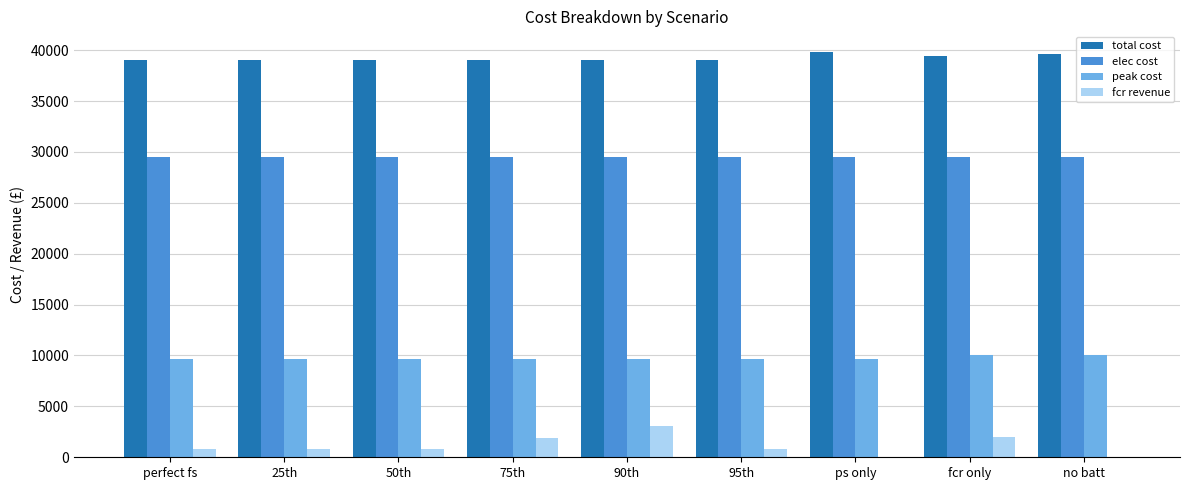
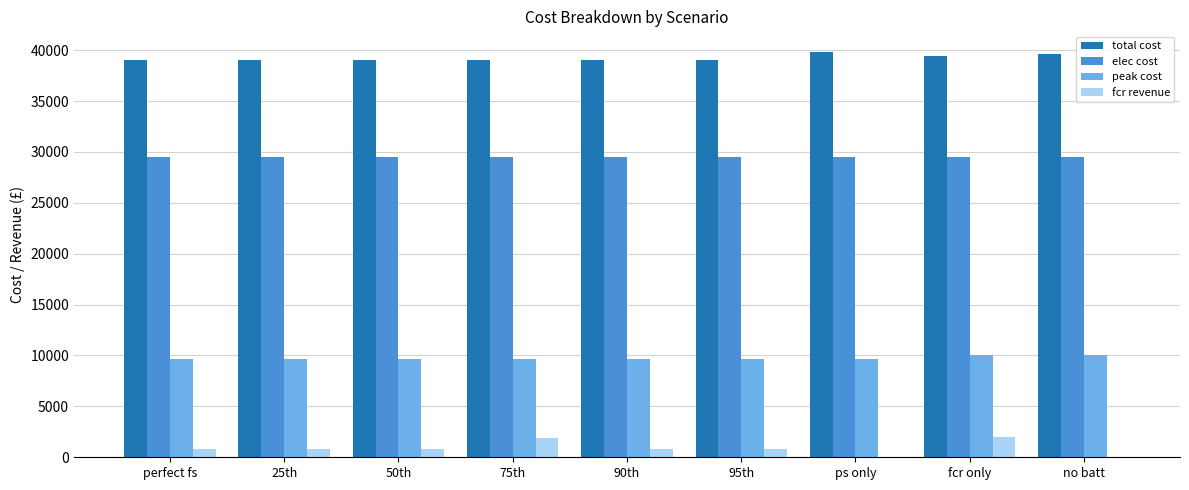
fcr revenue, 90th: 3000 -> 800
